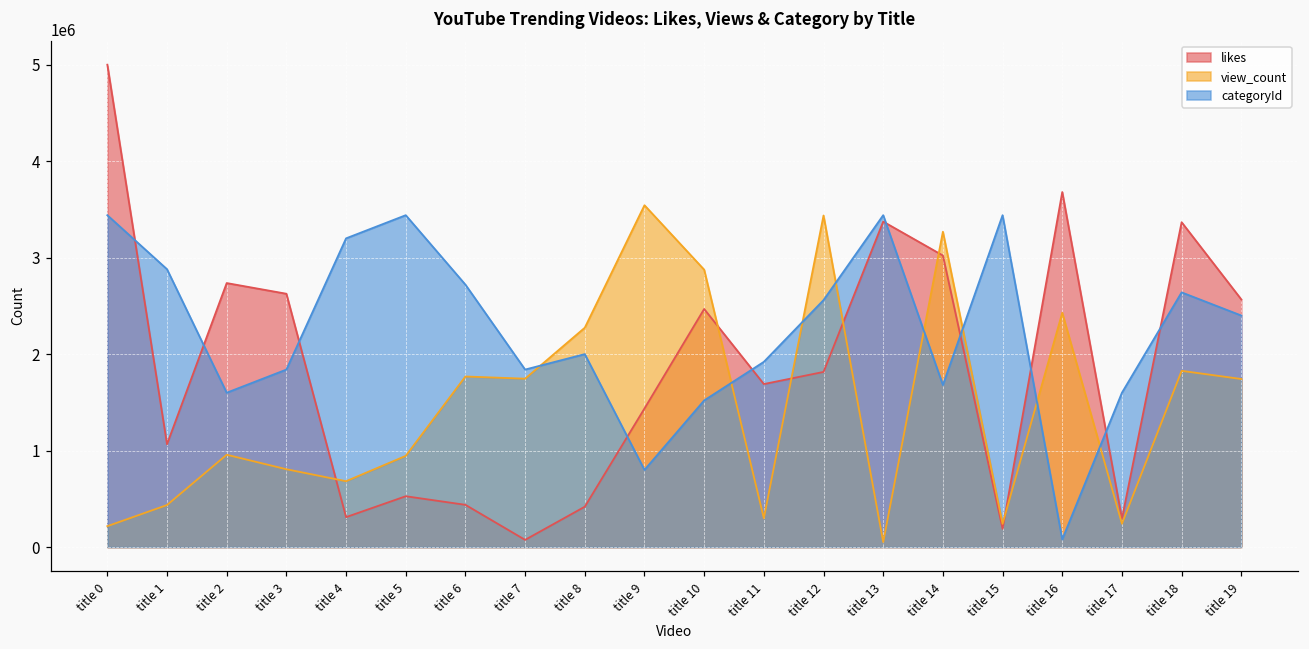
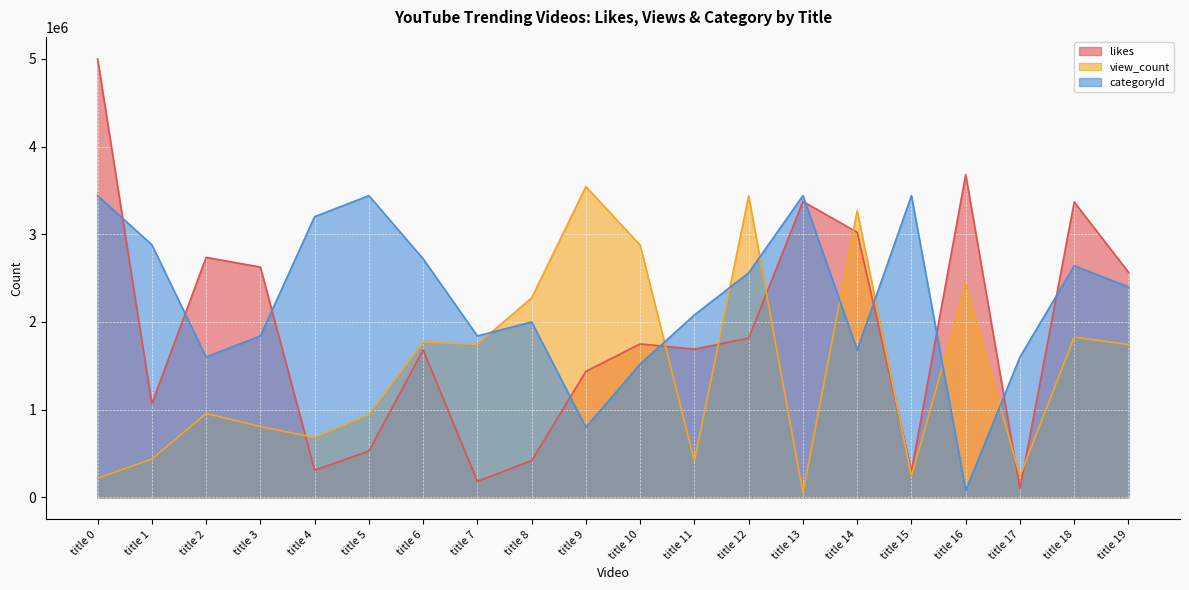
likes, title 6: 400000 -> 1700000
likes, title 7: 100000 -> 200000
likes, title 10: 2500000 -> 1700000
view_count, title 11: 300000 -> 400000
categoryId, title 11: 1900000 -> 2100000
likes, title 15: 200000 -> 300000
likes, title 17: 300000 -> 100000
